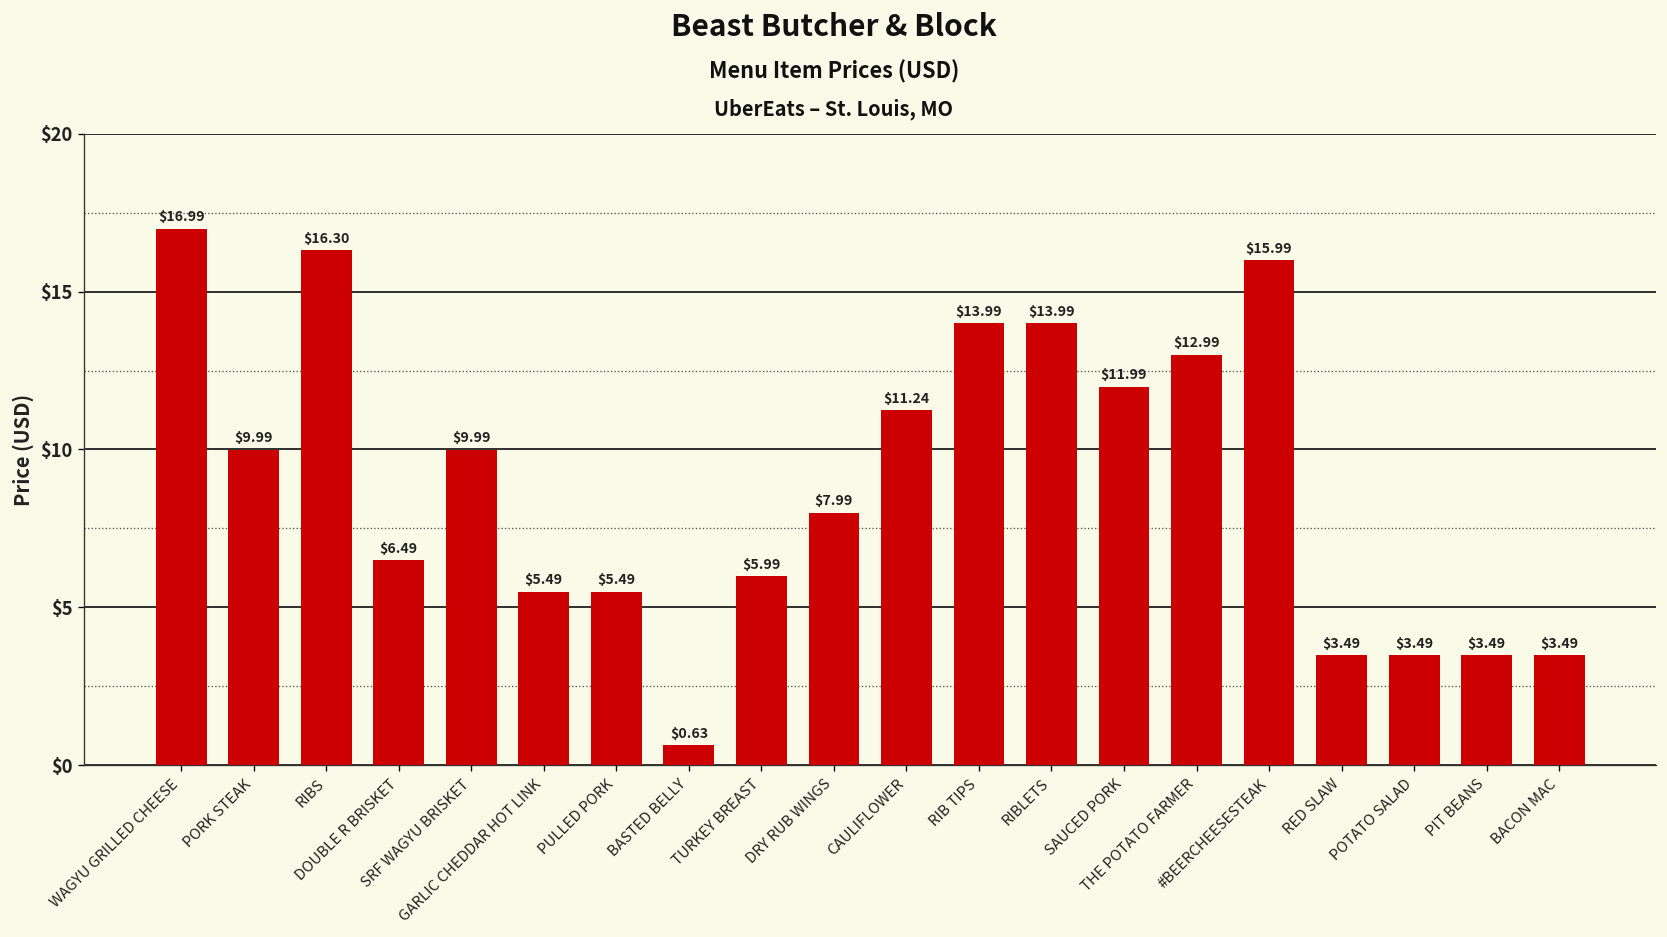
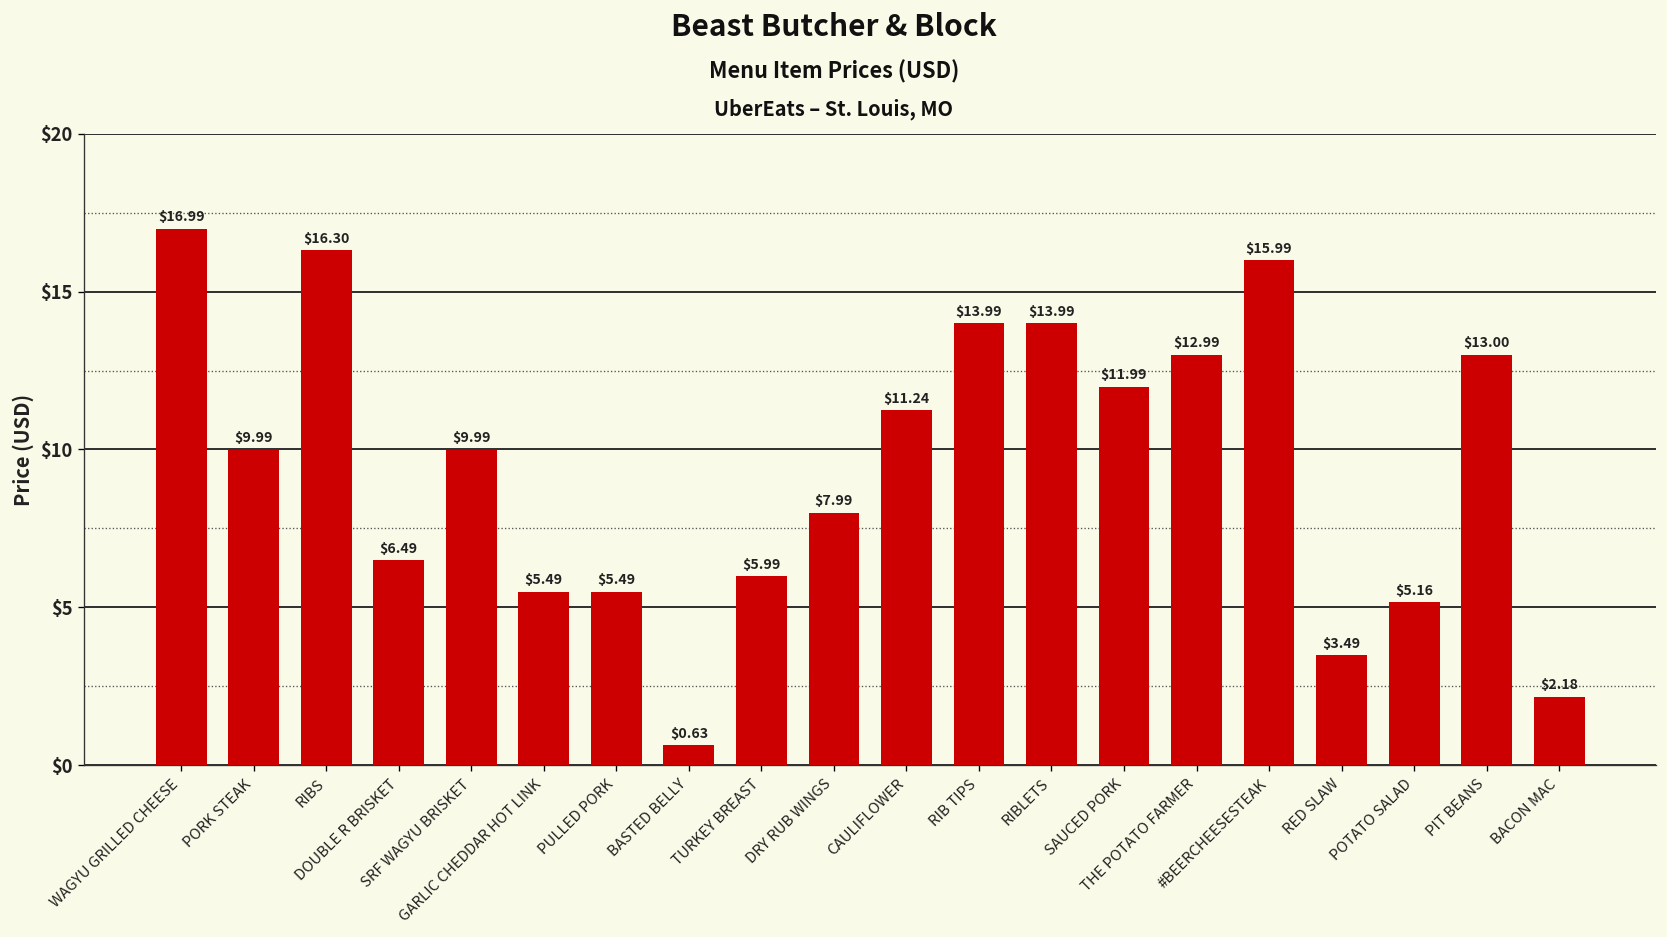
POTATO SALAD: $3.49 -> $5.16
PIT BEANS: $3.49 -> $13.00
BACON MAC: $3.49 -> $2.18
